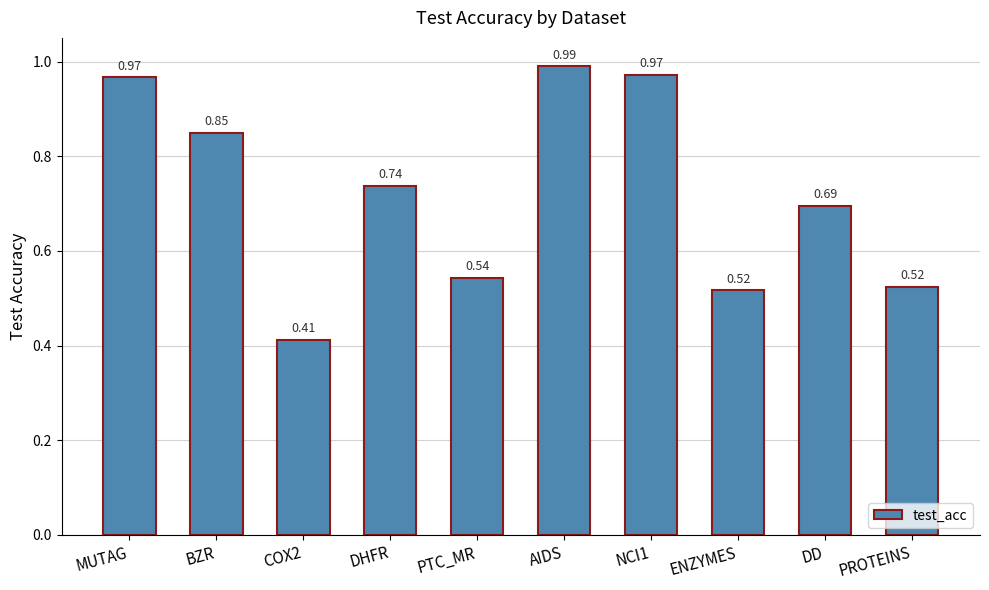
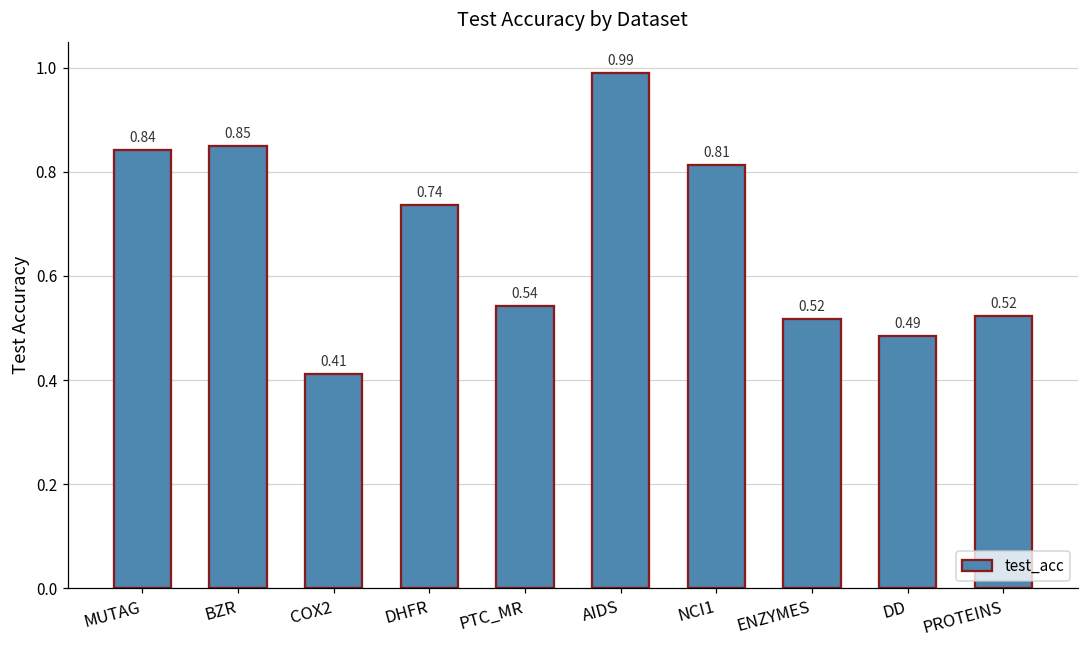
MUTAG: 0.97 -> 0.84
NCI1: 0.97 -> 0.81
DD: 0.69 -> 0.49
